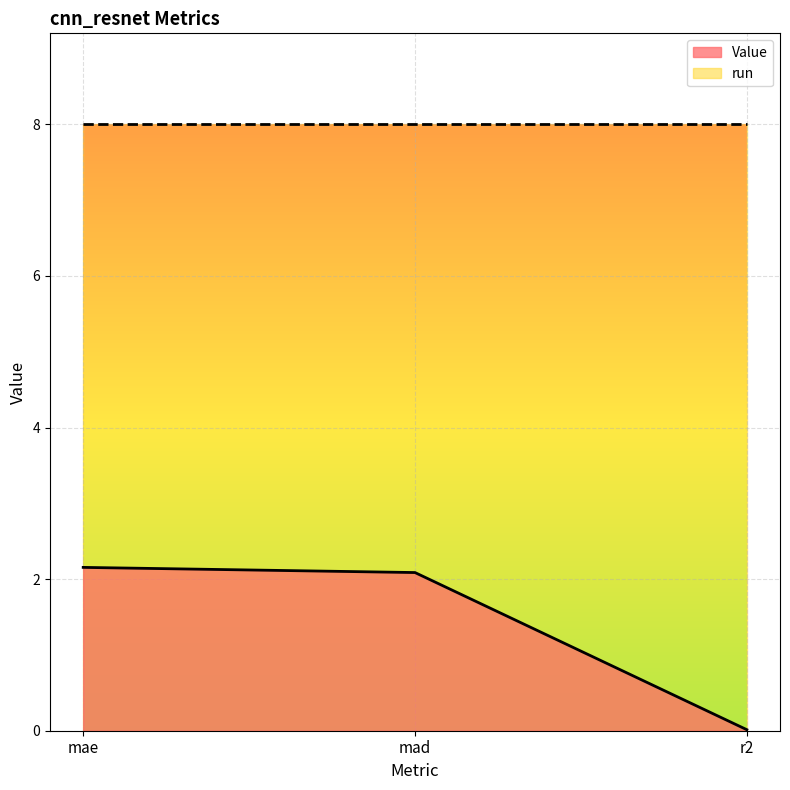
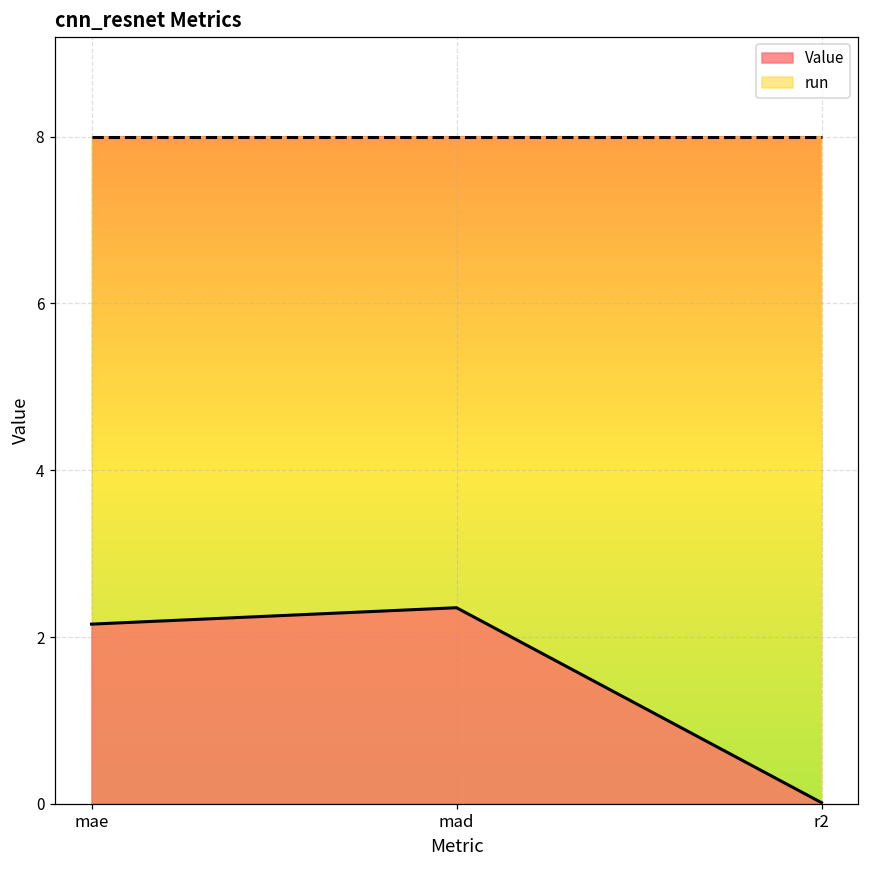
Value, mad: 2.1 -> 2.4
